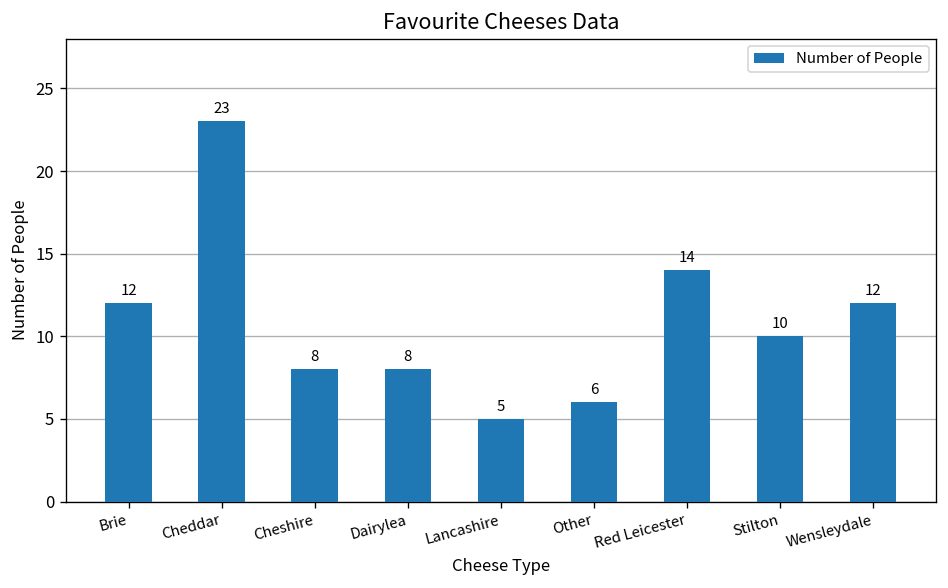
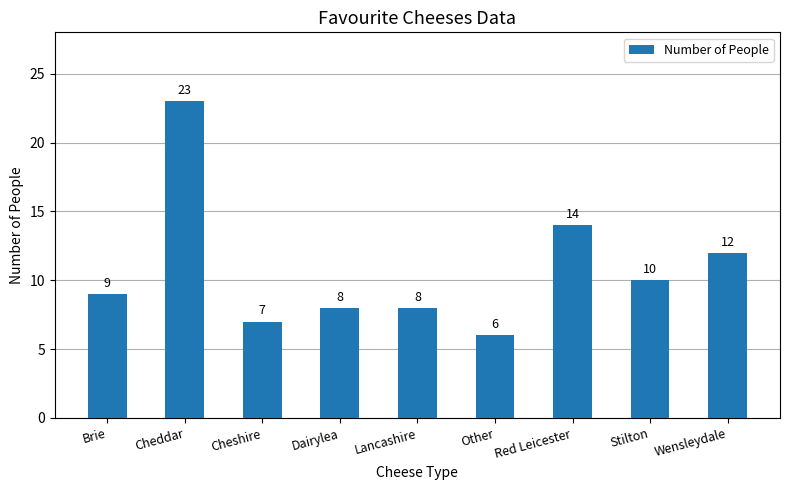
Brie: 12 -> 9
Cheshire: 8 -> 7
Lancashire: 5 -> 8
